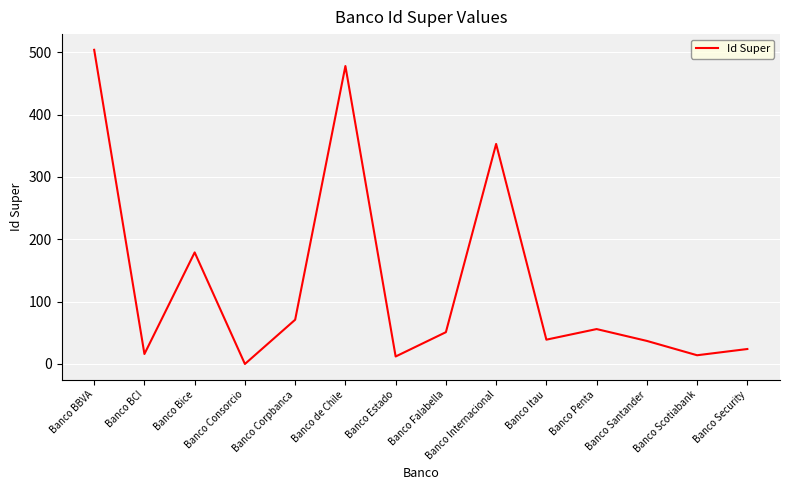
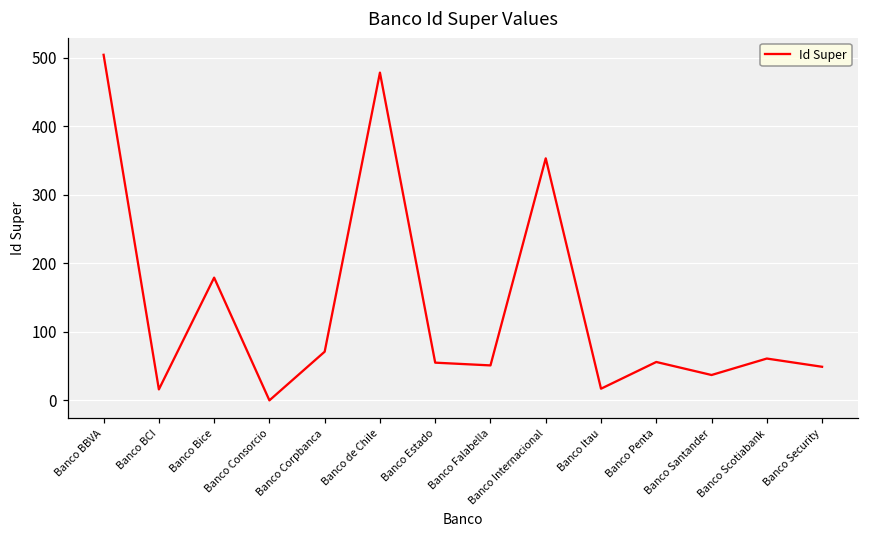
Banco Estado: 10 -> 60
Banco Itau: 40 -> 20
Banco Scotiabank: 10 -> 60
Banco Security: 20 -> 50
